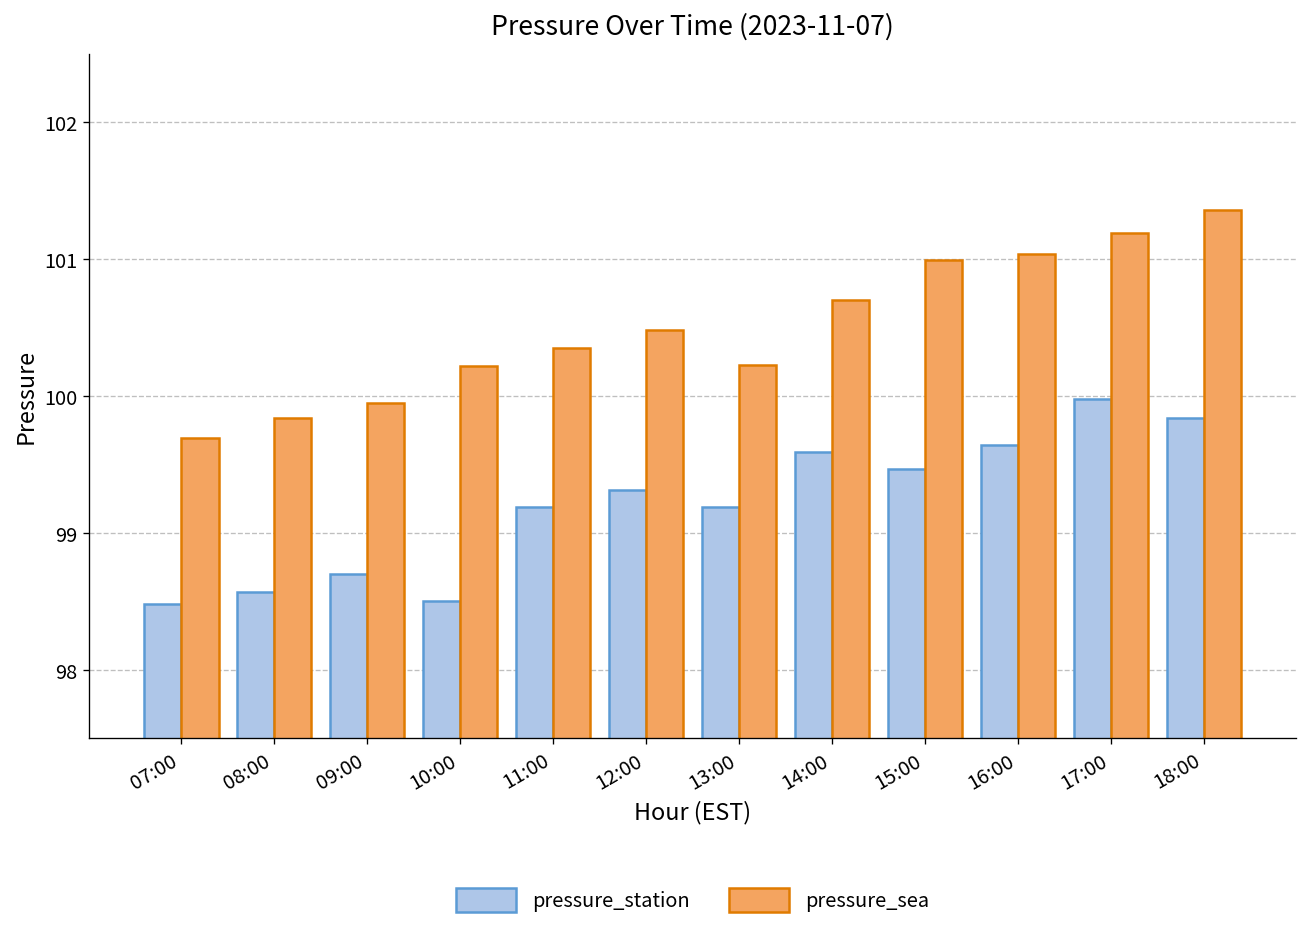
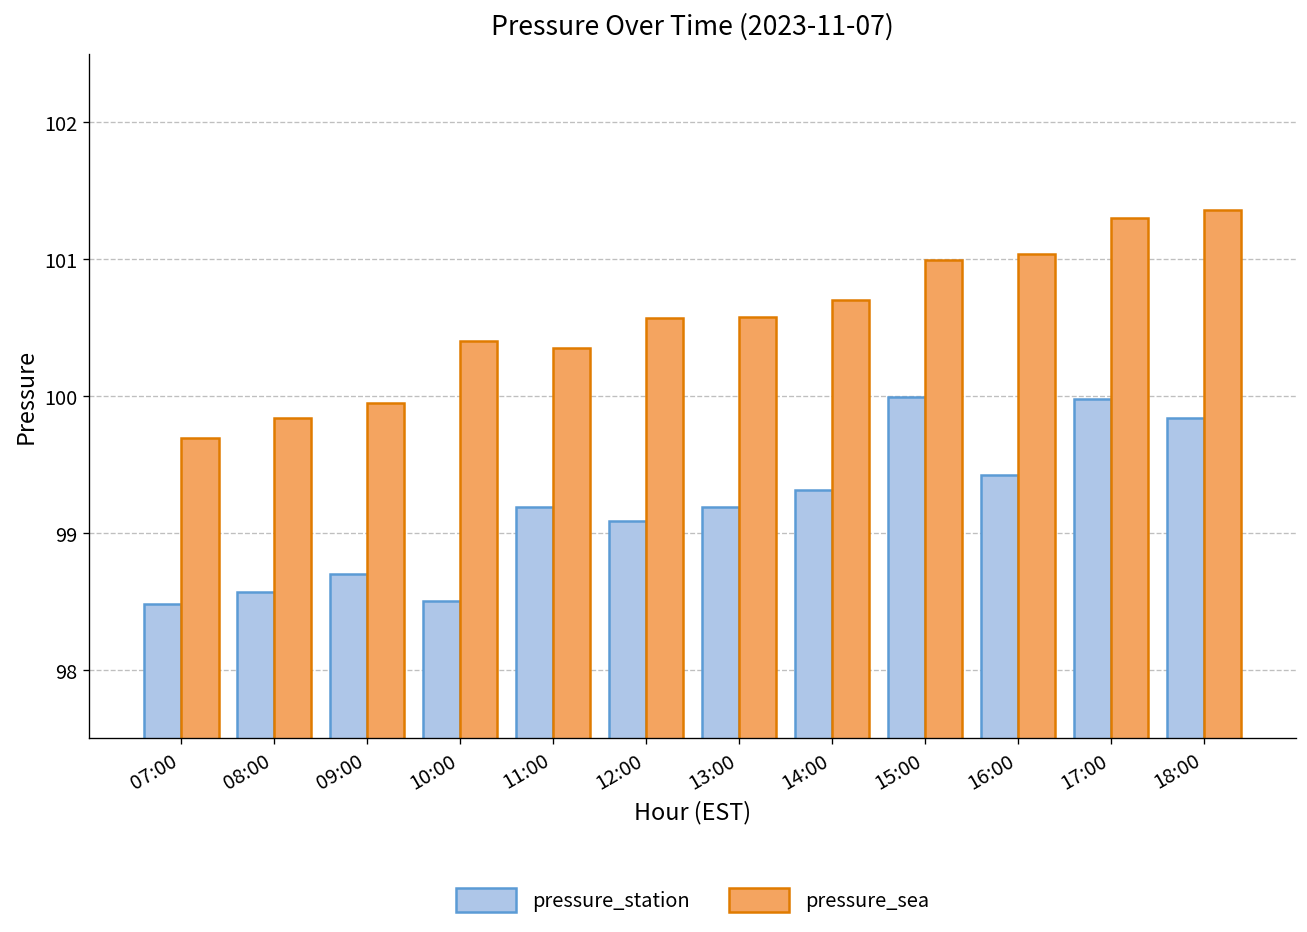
pressure_sea, 10:00: 100.22 -> 100.40
pressure_station, 12:00: 99.31 -> 99.09
pressure_sea, 12:00: 100.48 -> 100.57
pressure_sea, 13:00: 100.23 -> 100.58
pressure_station, 14:00: 99.59 -> 99.31
pressure_station, 15:00: 99.47 -> 99.99
pressure_station, 16:00: 99.64 -> 99.42
pressure_sea, 17:00: 101.19 -> 101.30
